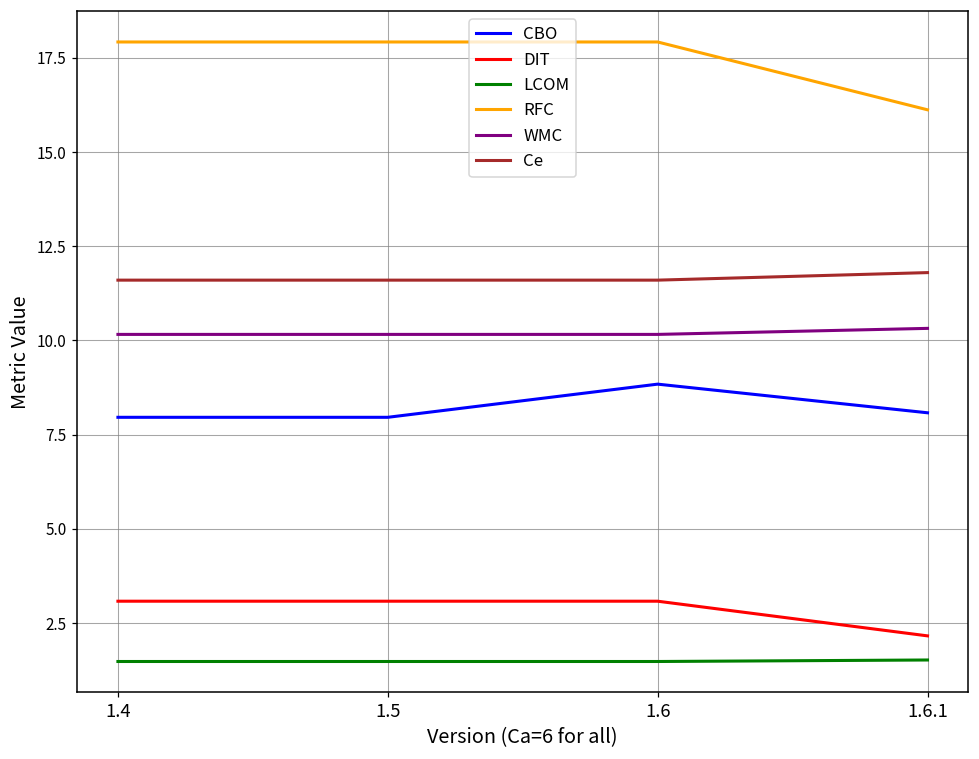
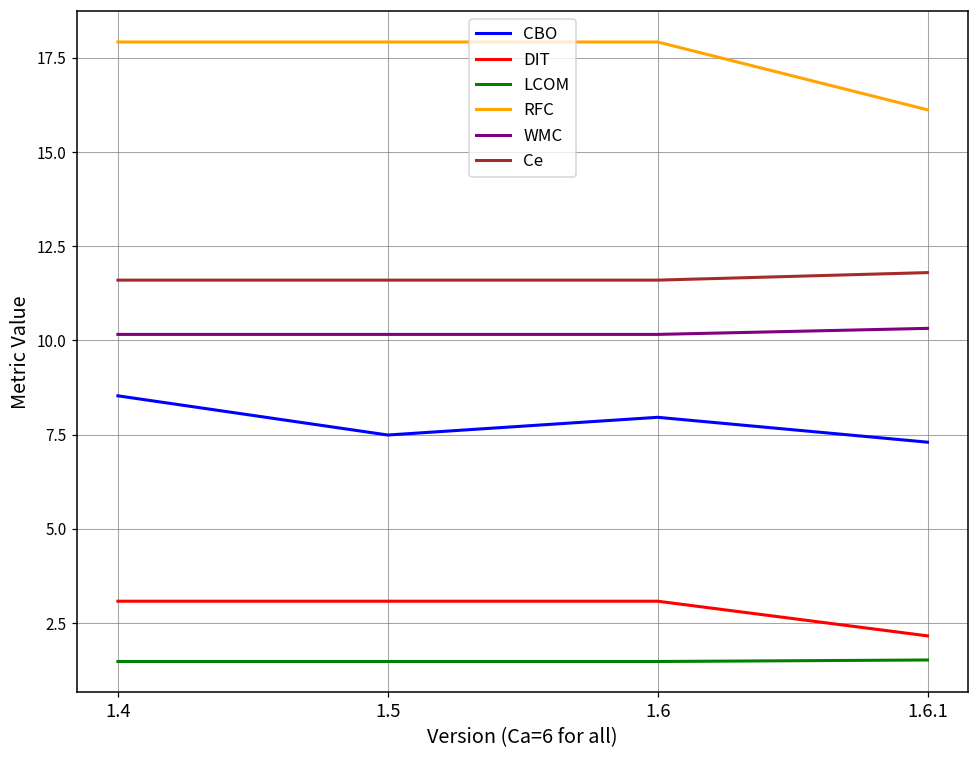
CBO, 1.4: 8.0 -> 8.5
CBO, 1.5: 8.0 -> 7.5
CBO, 1.6: 8.8 -> 8.0
CBO, 1.6.1: 8.1 -> 7.3
